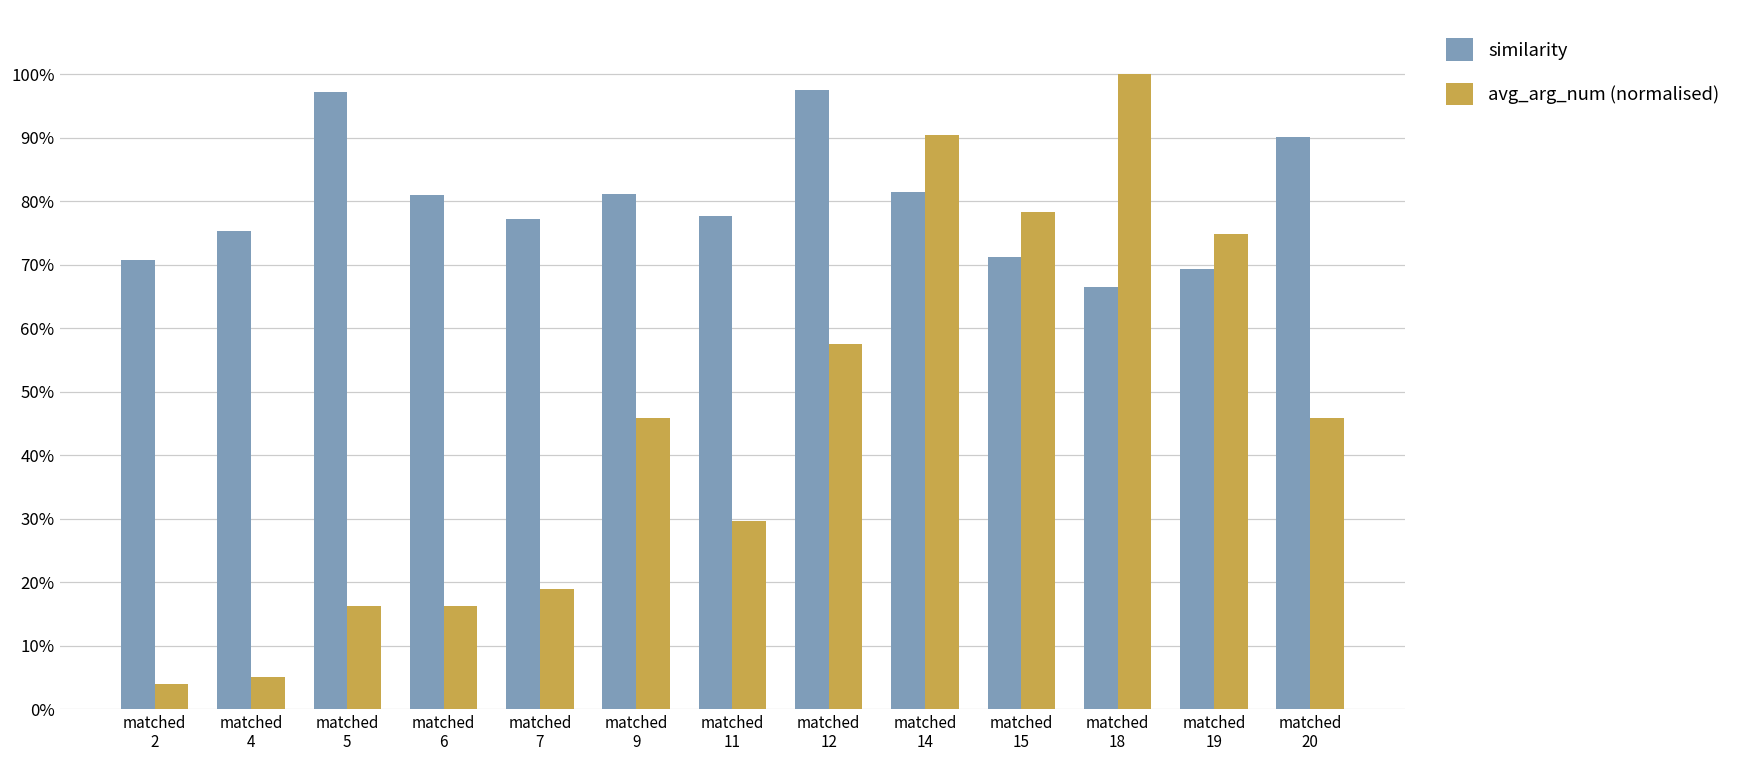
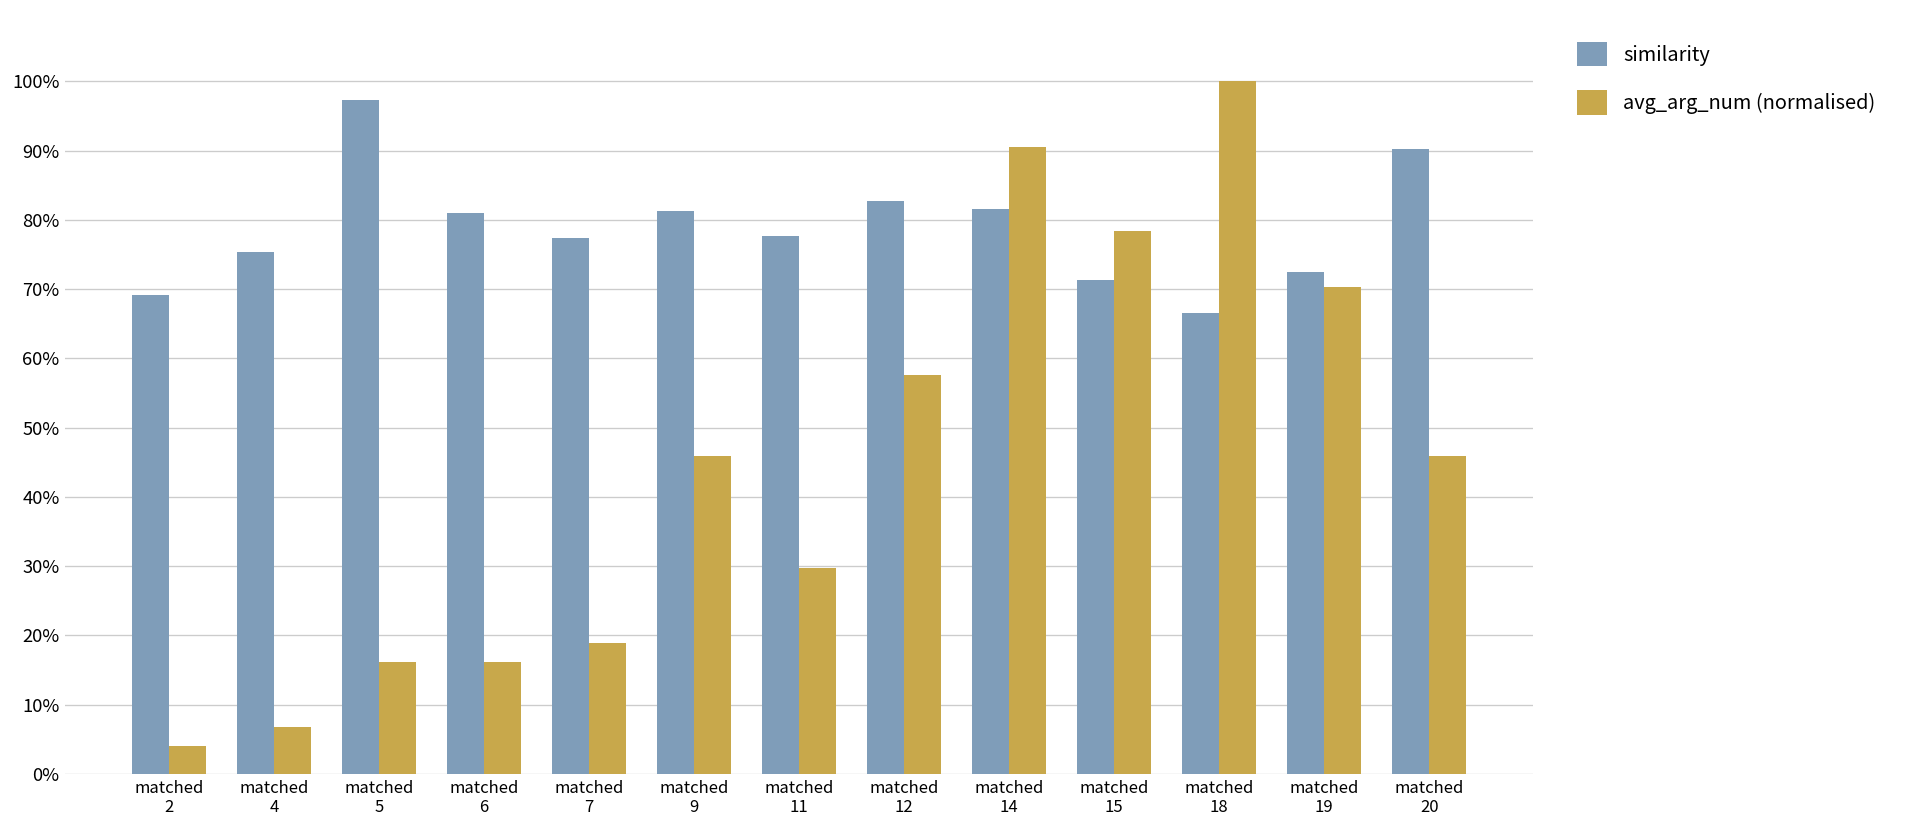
similarity, matched 2: 71% -> 69%
avg_arg_num (normalised), matched 4: 5% -> 7%
similarity, matched 12: 98% -> 83%
similarity, matched 19: 69% -> 72%
avg_arg_num (normalised), matched 19: 75% -> 70%
